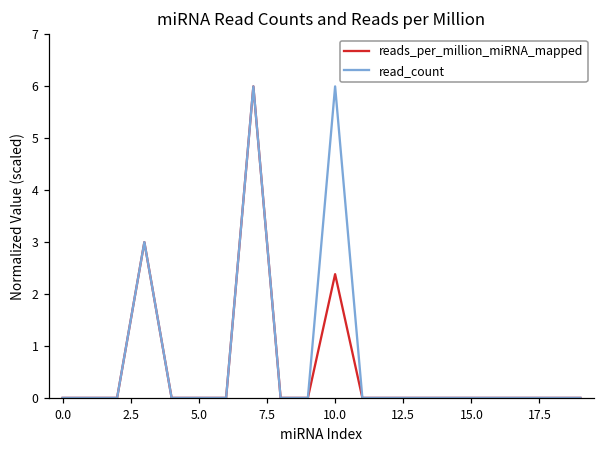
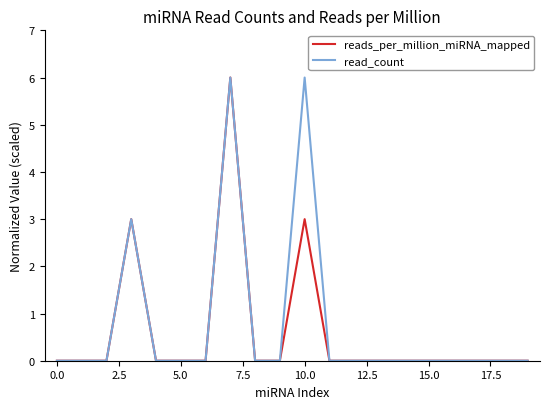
reads_per_million_miRNA_mapped, 10.0: 2.4 -> 3.0
